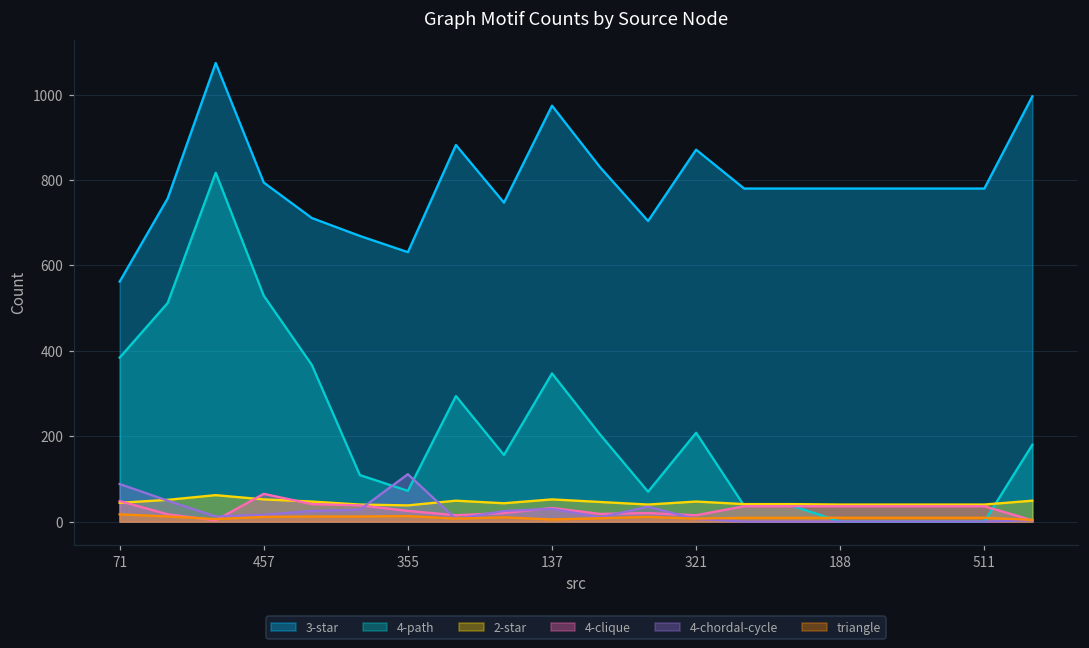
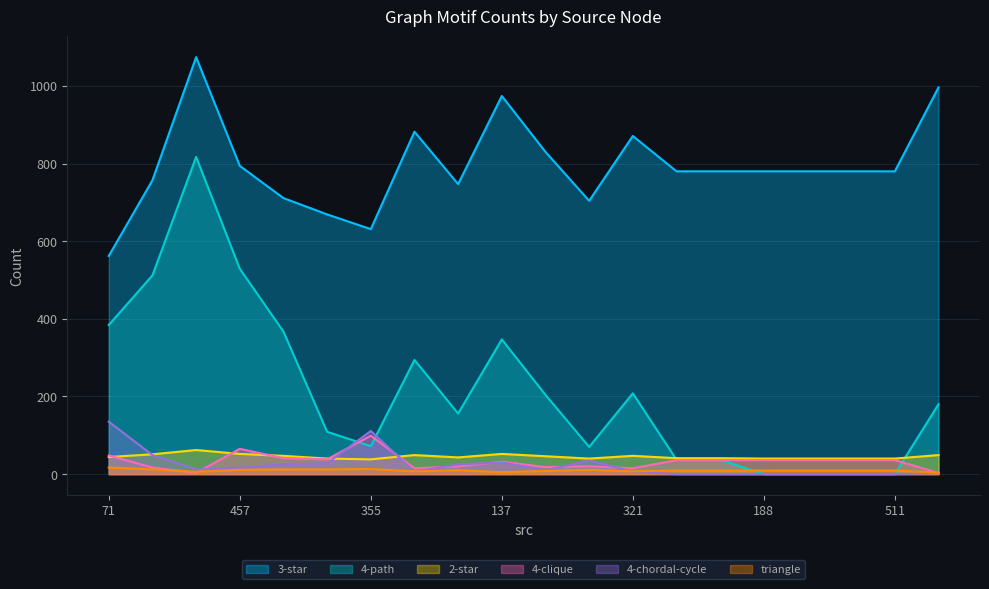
4-chordal-cycle, 71: 90 -> 140
4-clique, 355: 30 -> 100
